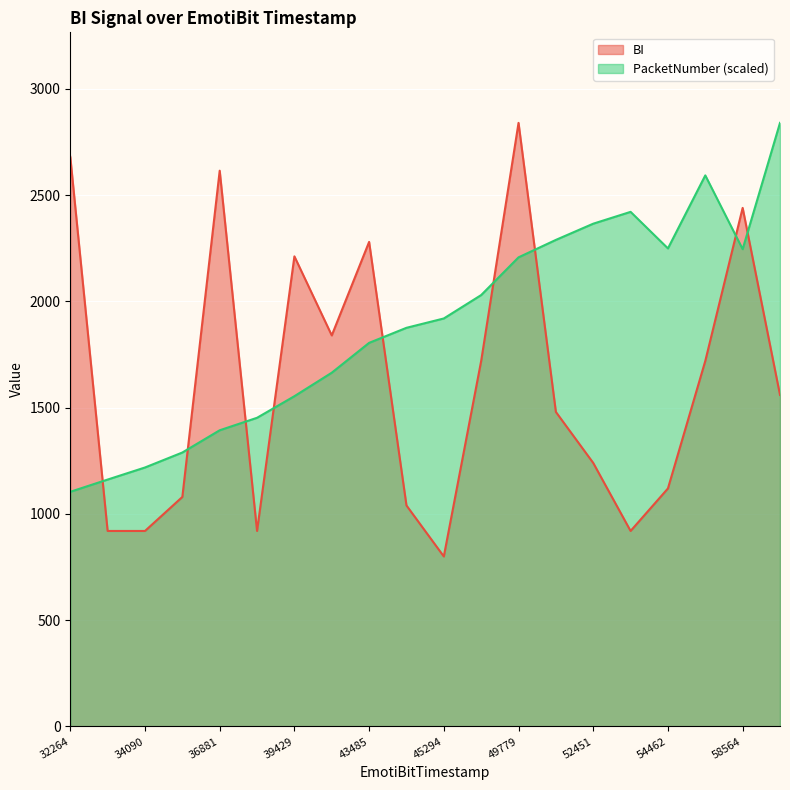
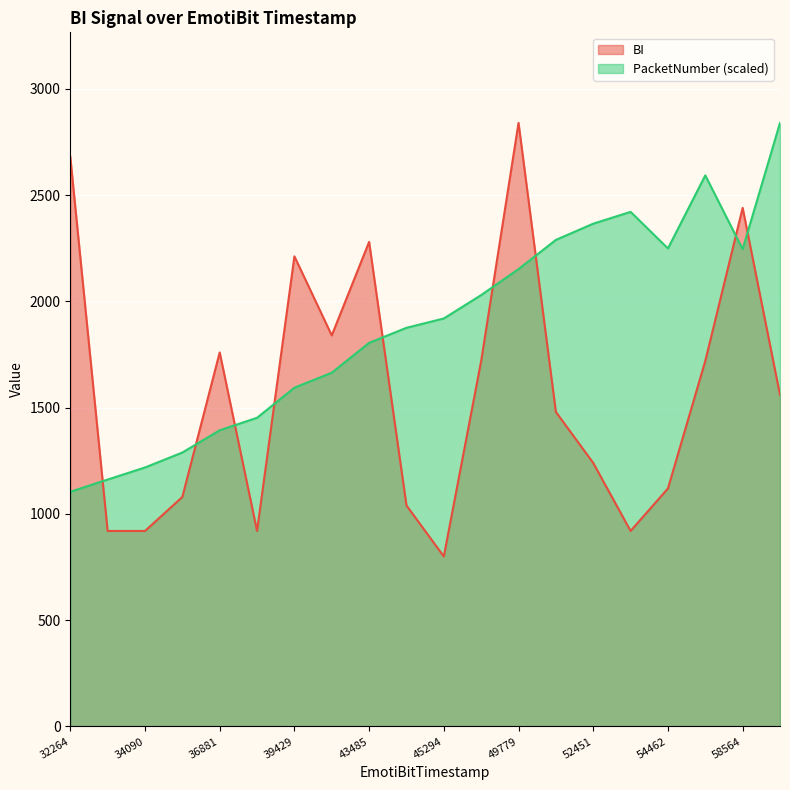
BI, 36881: 2620 -> 1760
PacketNumber (scaled), 39429: 1550 -> 1590
PacketNumber (scaled), 49779: 2210 -> 2150
